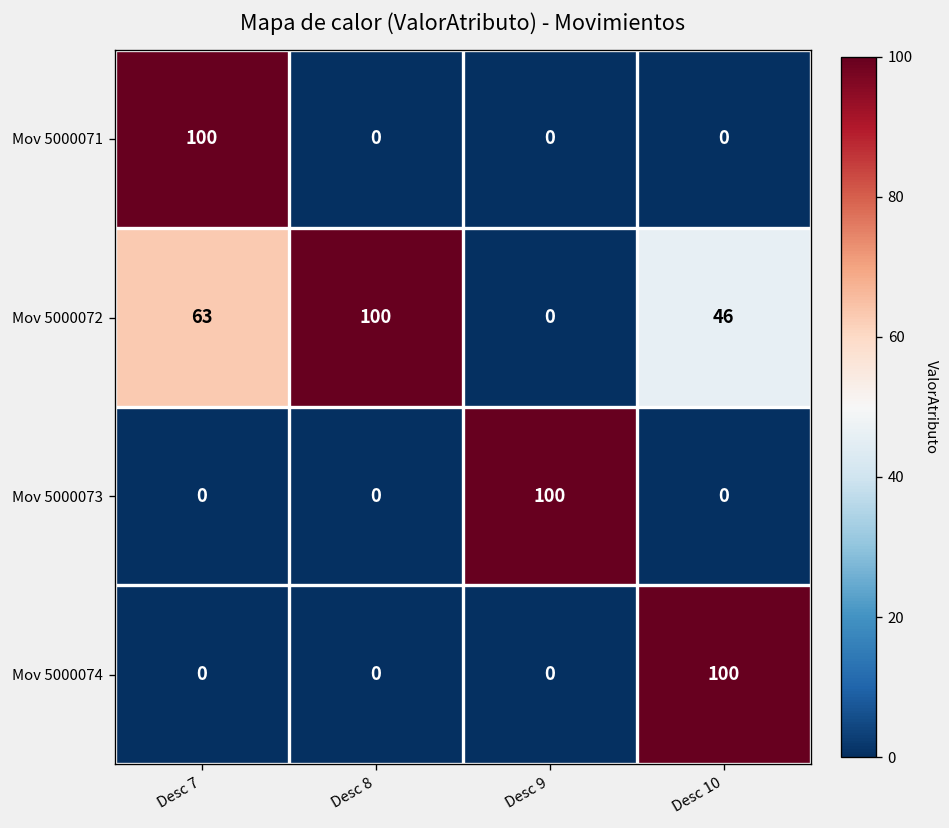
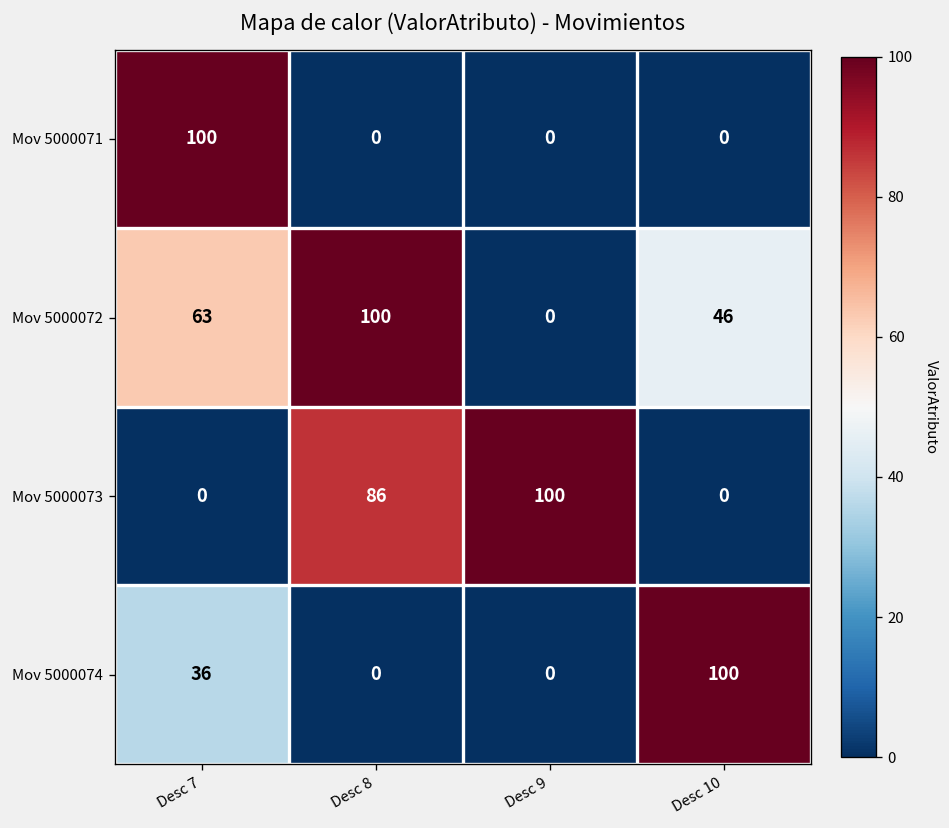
Mov 5000073, Desc 8: 0 -> 86
Mov 5000074, Desc 7: 0 -> 36
